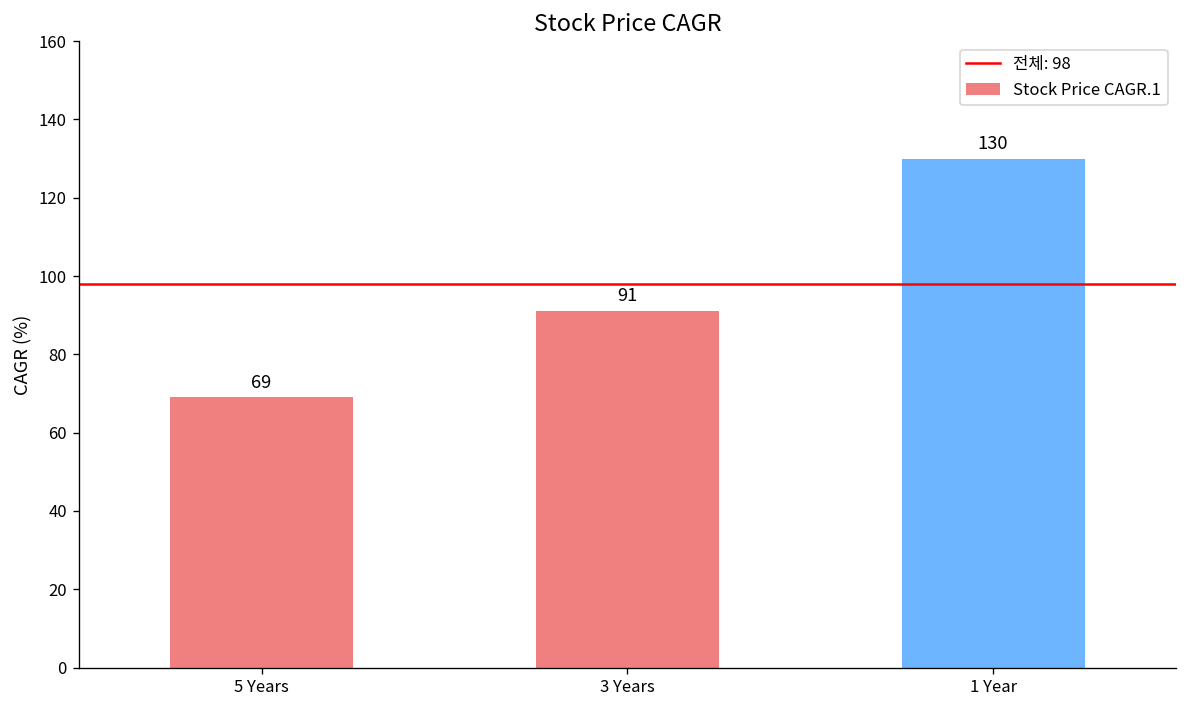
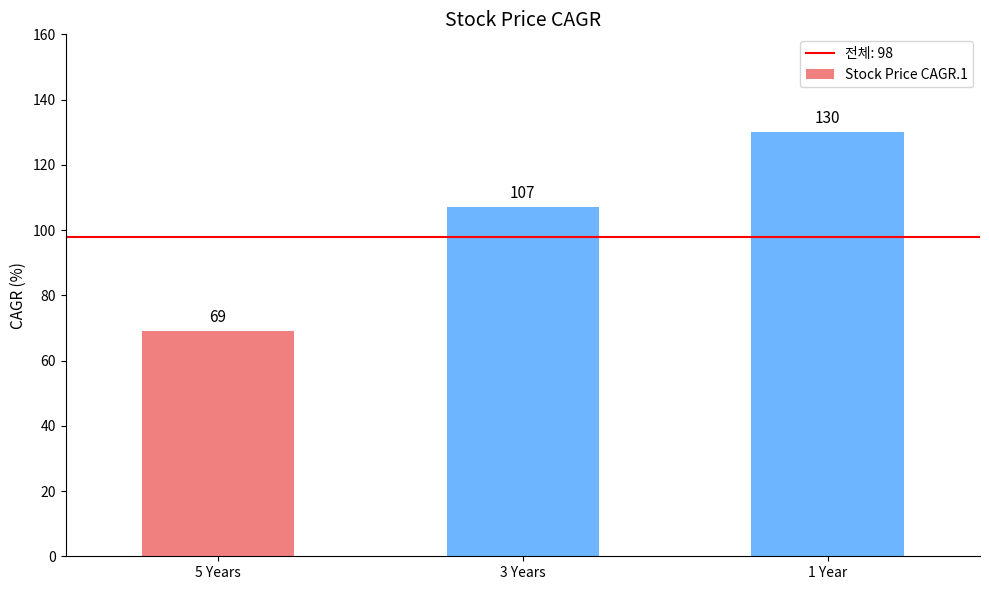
3 Years: 91 -> 107
